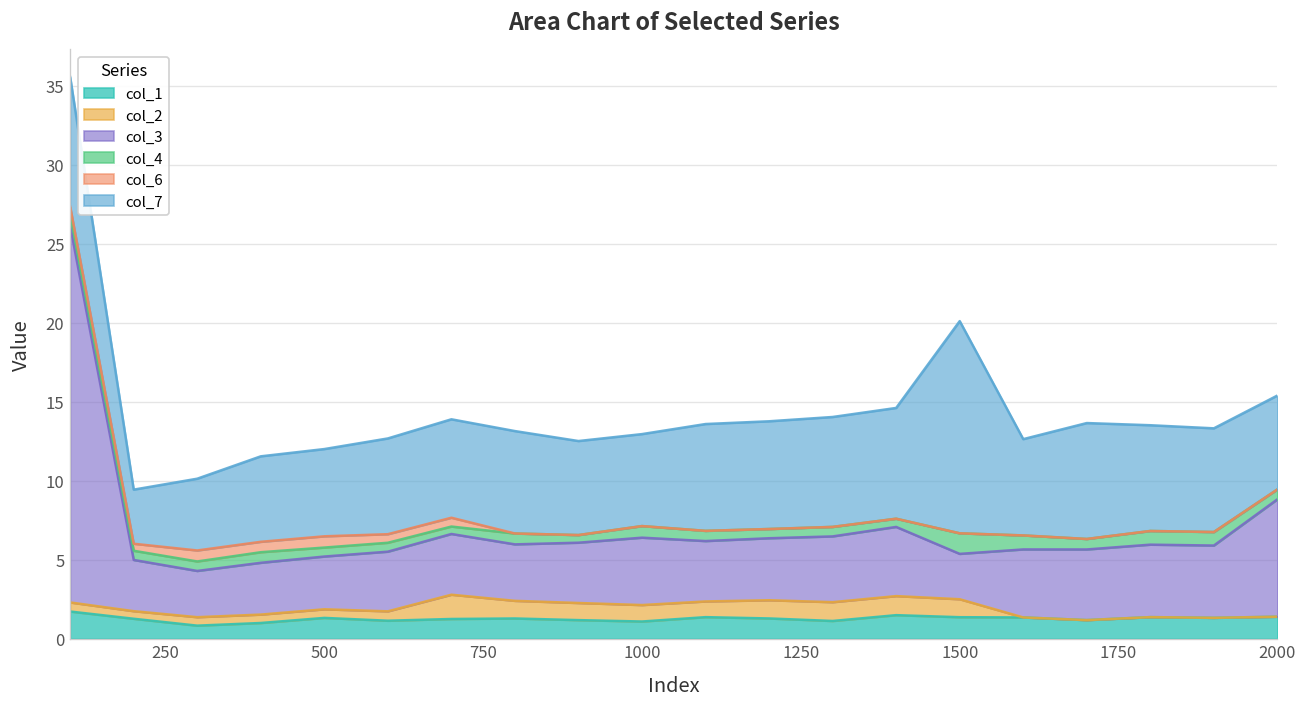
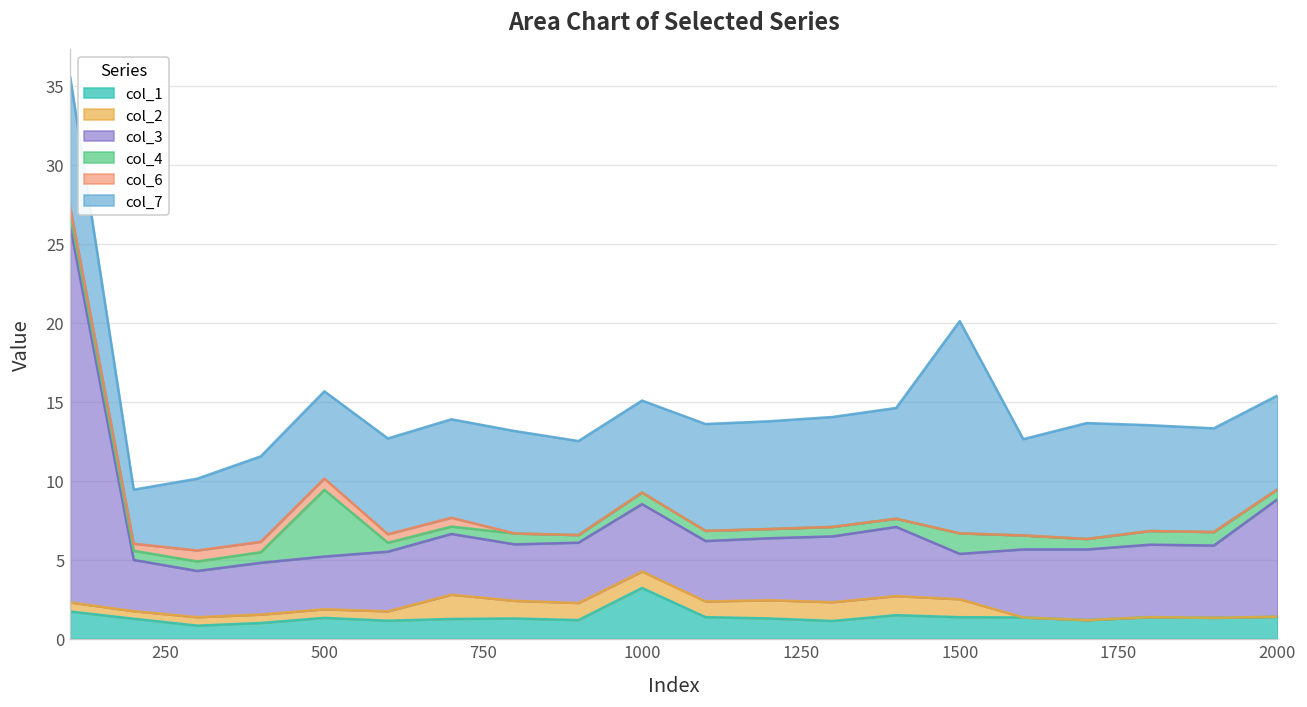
col_4, 500: 0.6 -> 4.2
col_1, 1000: 1.1 -> 3.2
